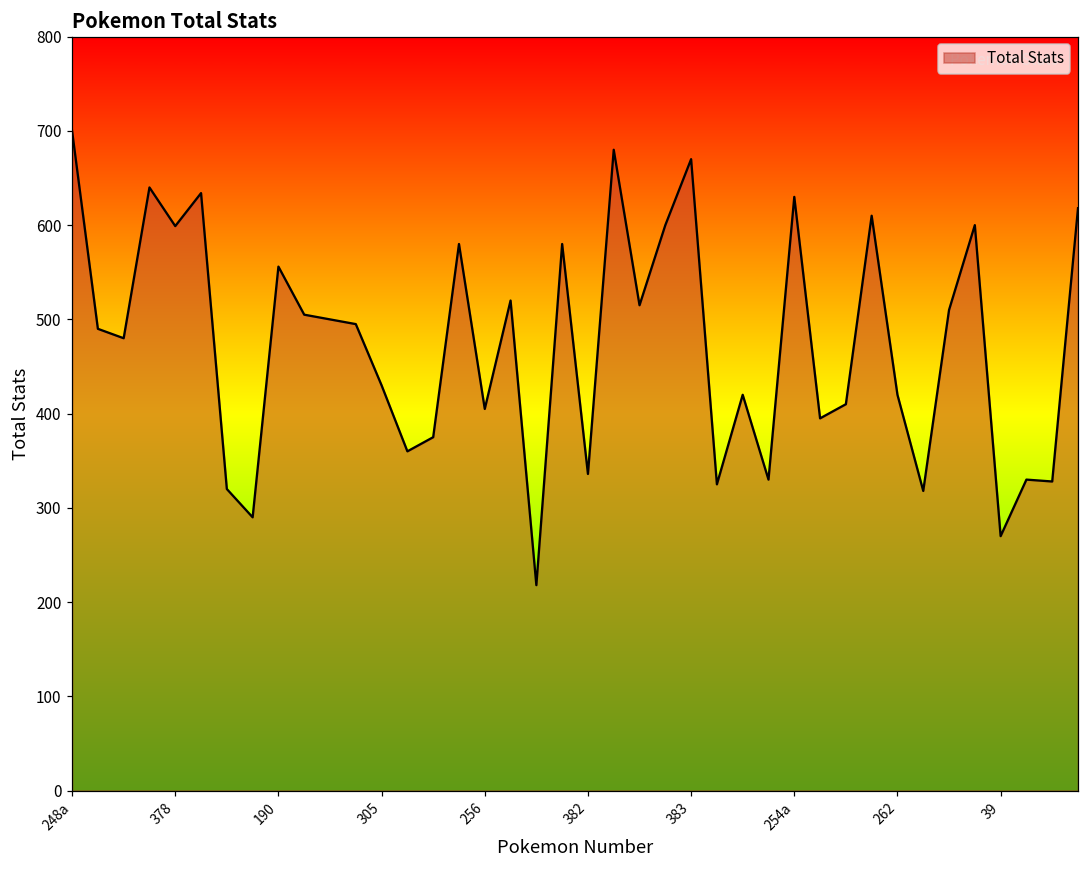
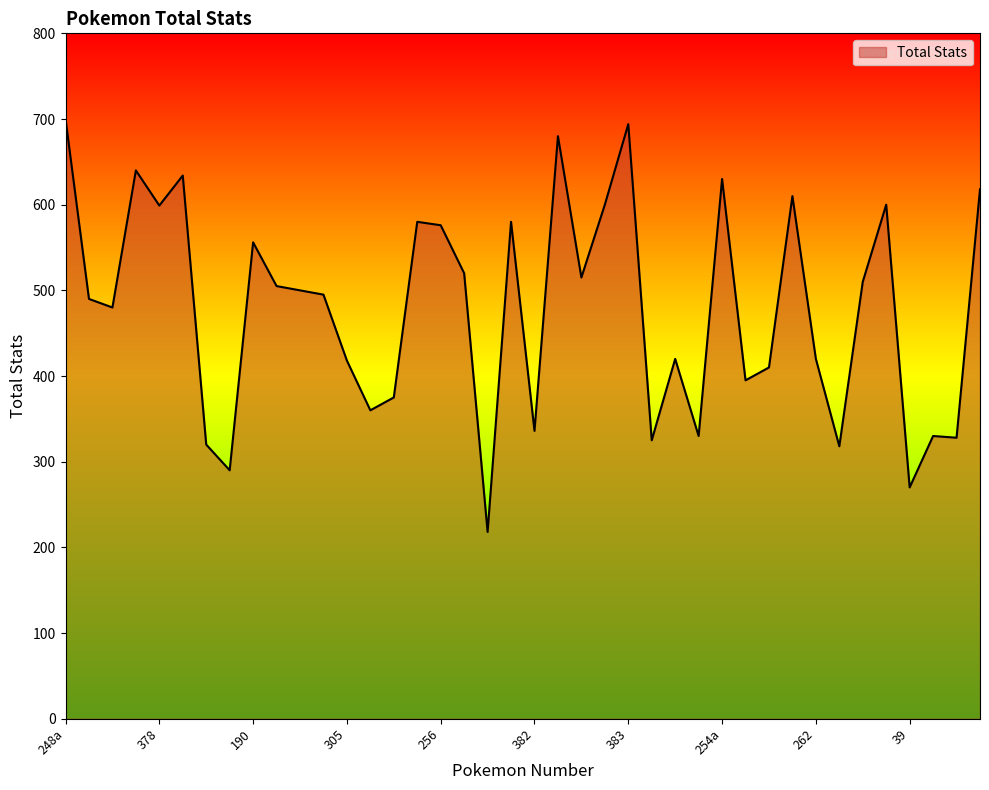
305: 430 -> 420
256: 410 -> 580
383: 670 -> 690
